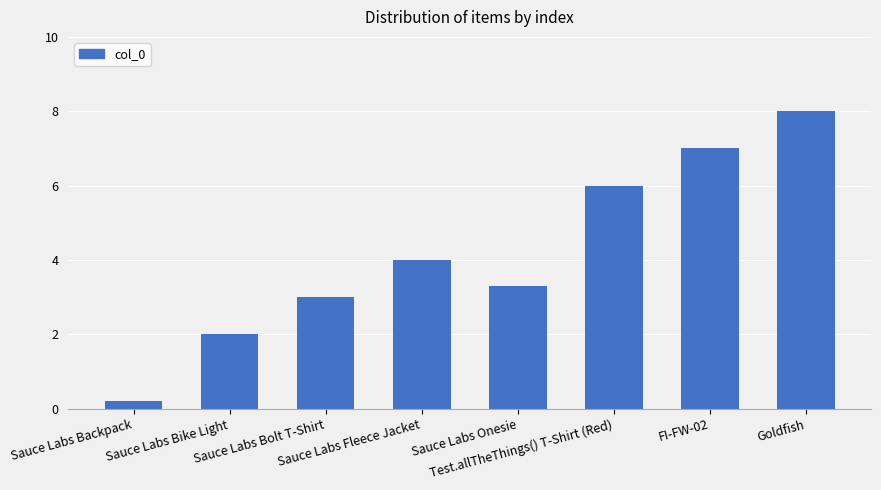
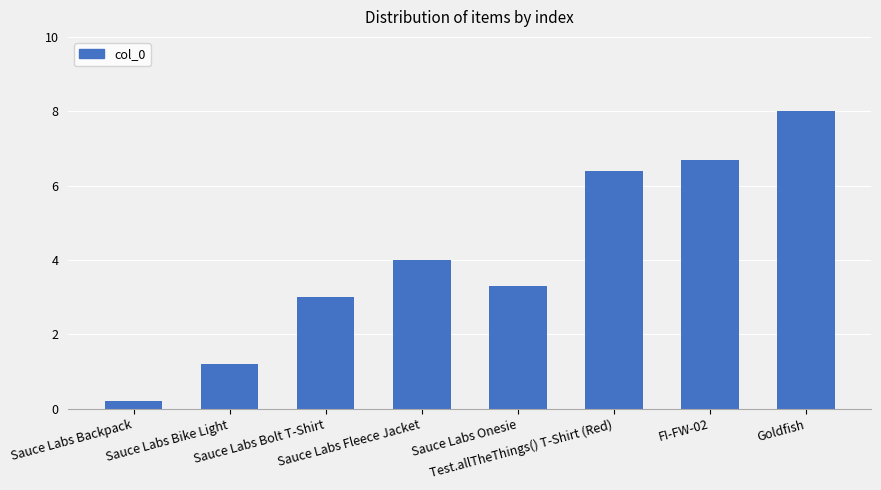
Sauce Labs Bike Light: 2.0 -> 1.2
Test.allTheThings() T-Shirt (Red): 6.0 -> 6.4
FI-FW-02: 7.0 -> 6.7
